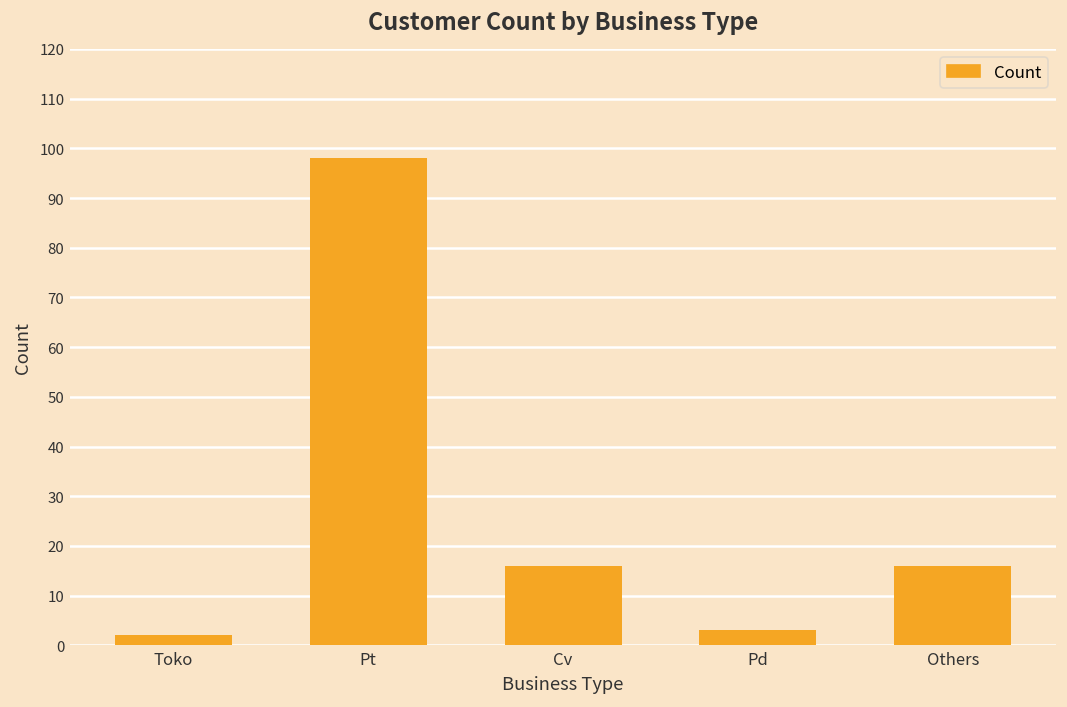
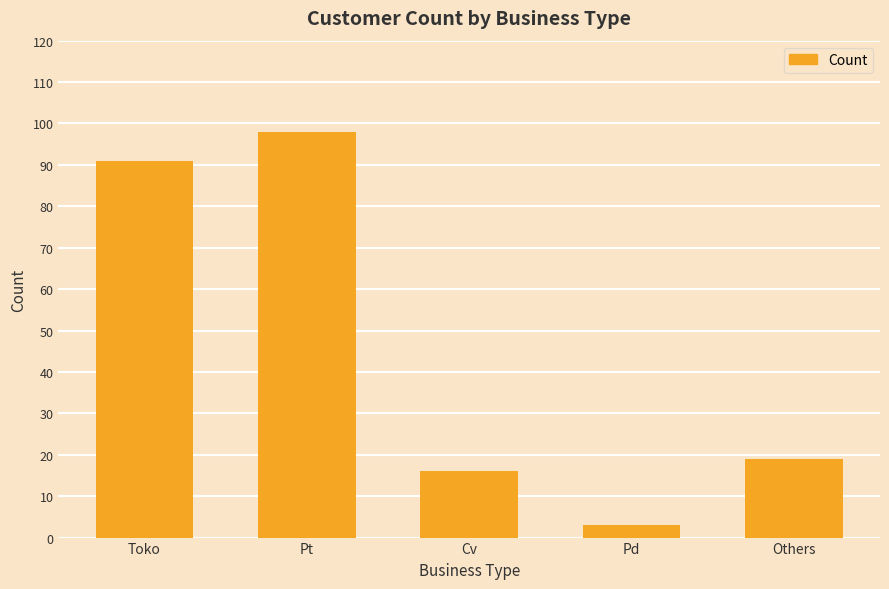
Toko: 2 -> 91
Others: 16 -> 19
